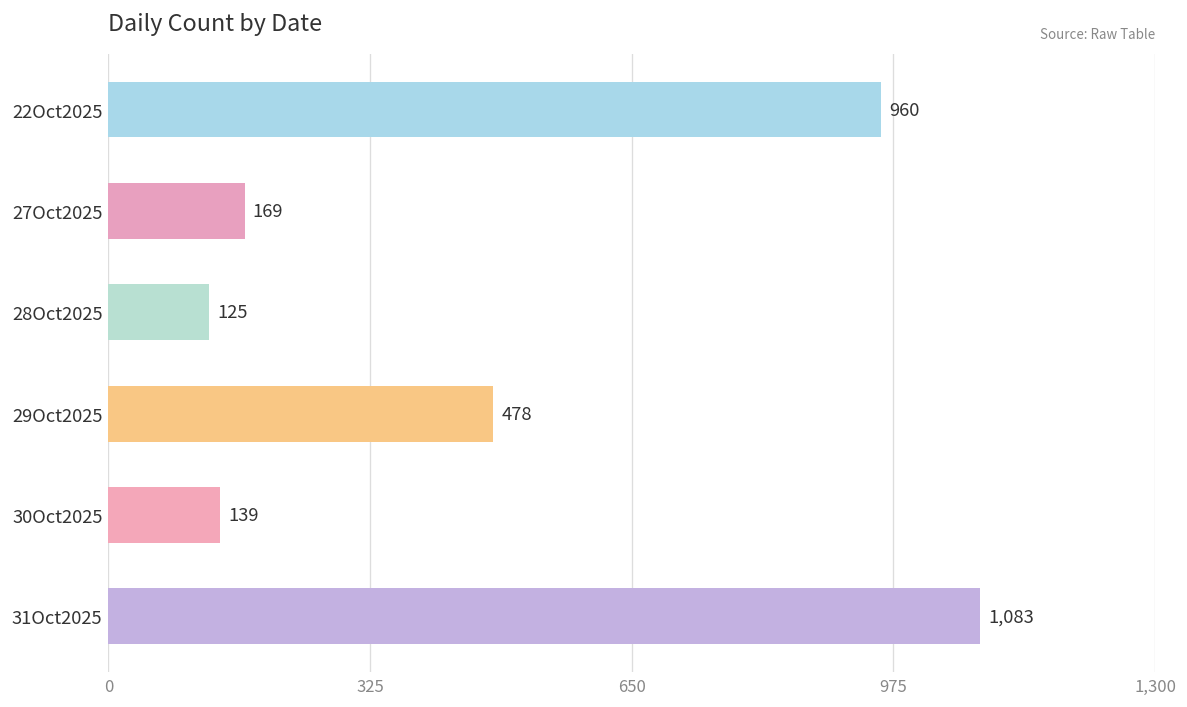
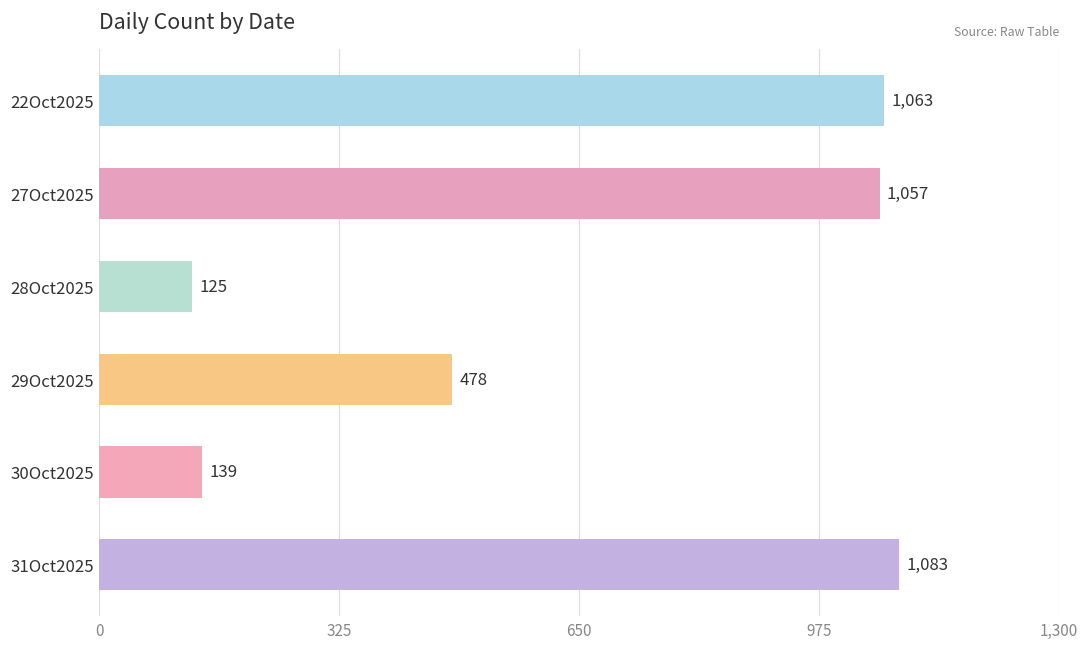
22Oct2025: 960 -> 1,063
27Oct2025: 169 -> 1,057
